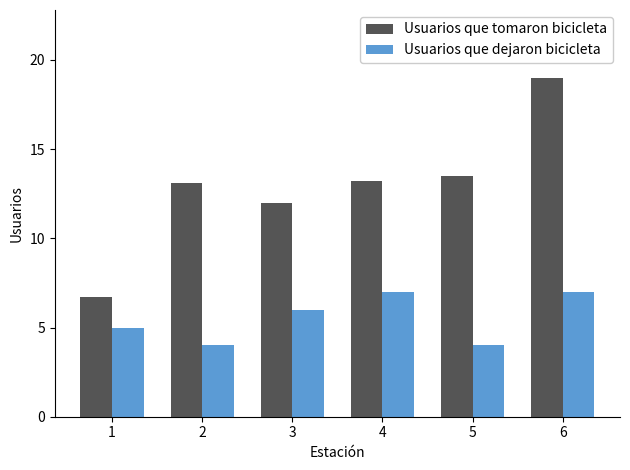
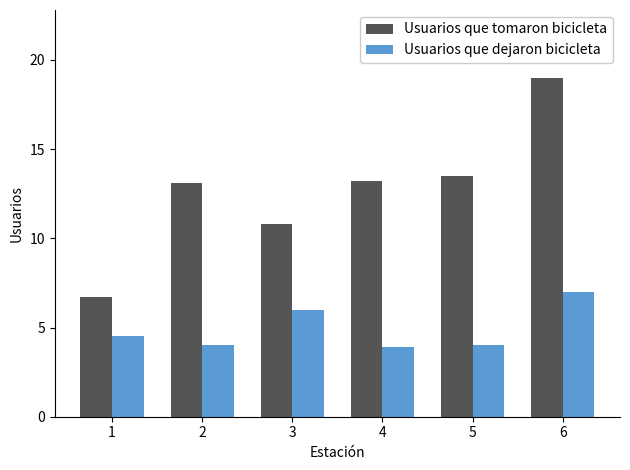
Usuarios que dejaron bicicleta, 1: 5.0 -> 4.5
Usuarios que tomaron bicicleta, 3: 12.0 -> 10.8
Usuarios que dejaron bicicleta, 4: 7.0 -> 3.9
